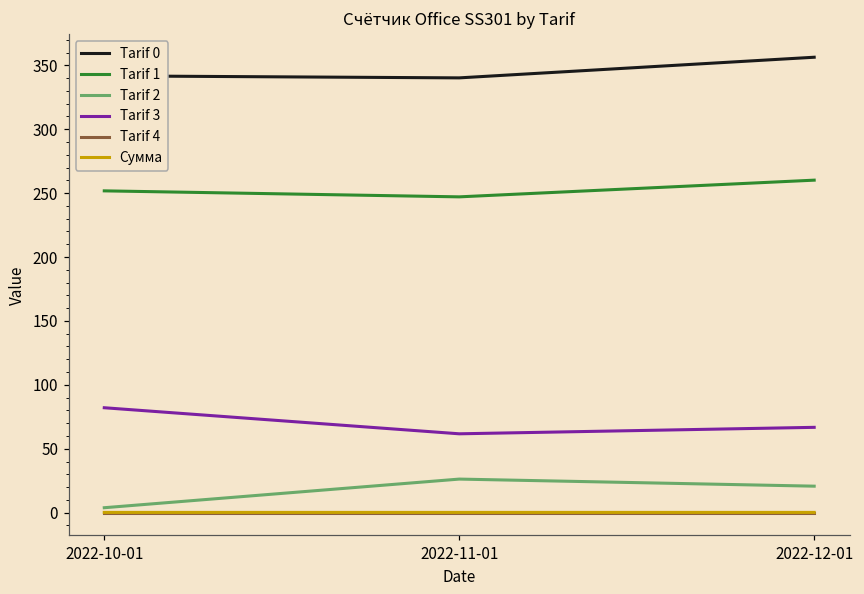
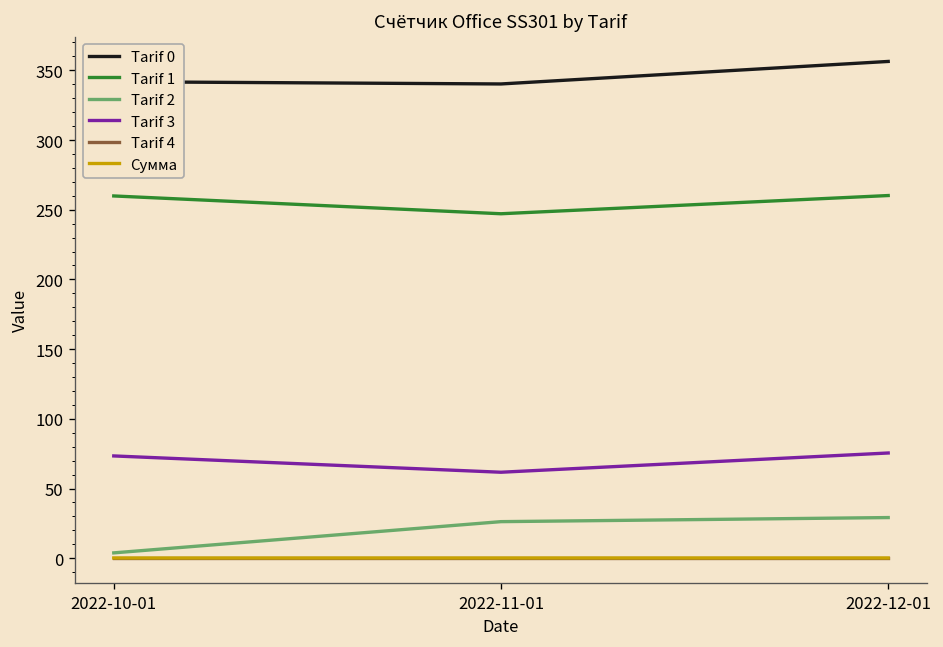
Tarif 1, 2022-10-01: 252 -> 260
Tarif 3, 2022-10-01: 82 -> 73
Tarif 2, 2022-12-01: 21 -> 29
Tarif 3, 2022-12-01: 67 -> 75
